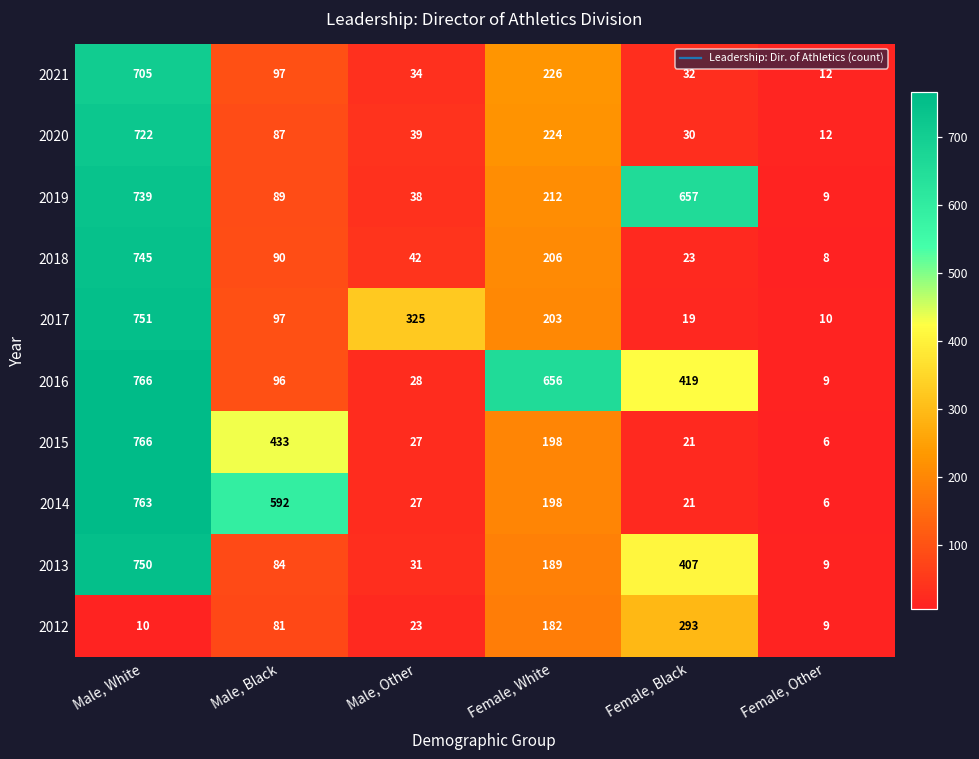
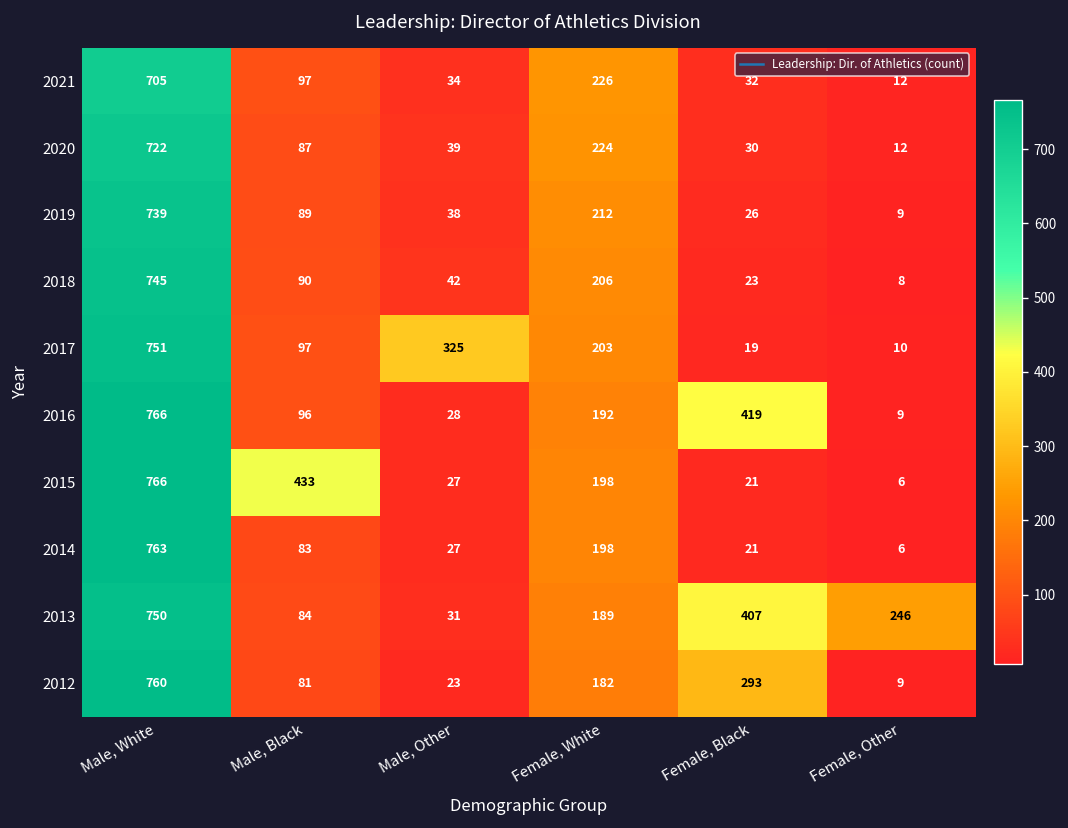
2019, Female, Black: 657 -> 26
2016, Female, White: 656 -> 192
2014, Male, Black: 592 -> 83
2013, Female, Other: 9 -> 246
2012, Male, White: 10 -> 760
